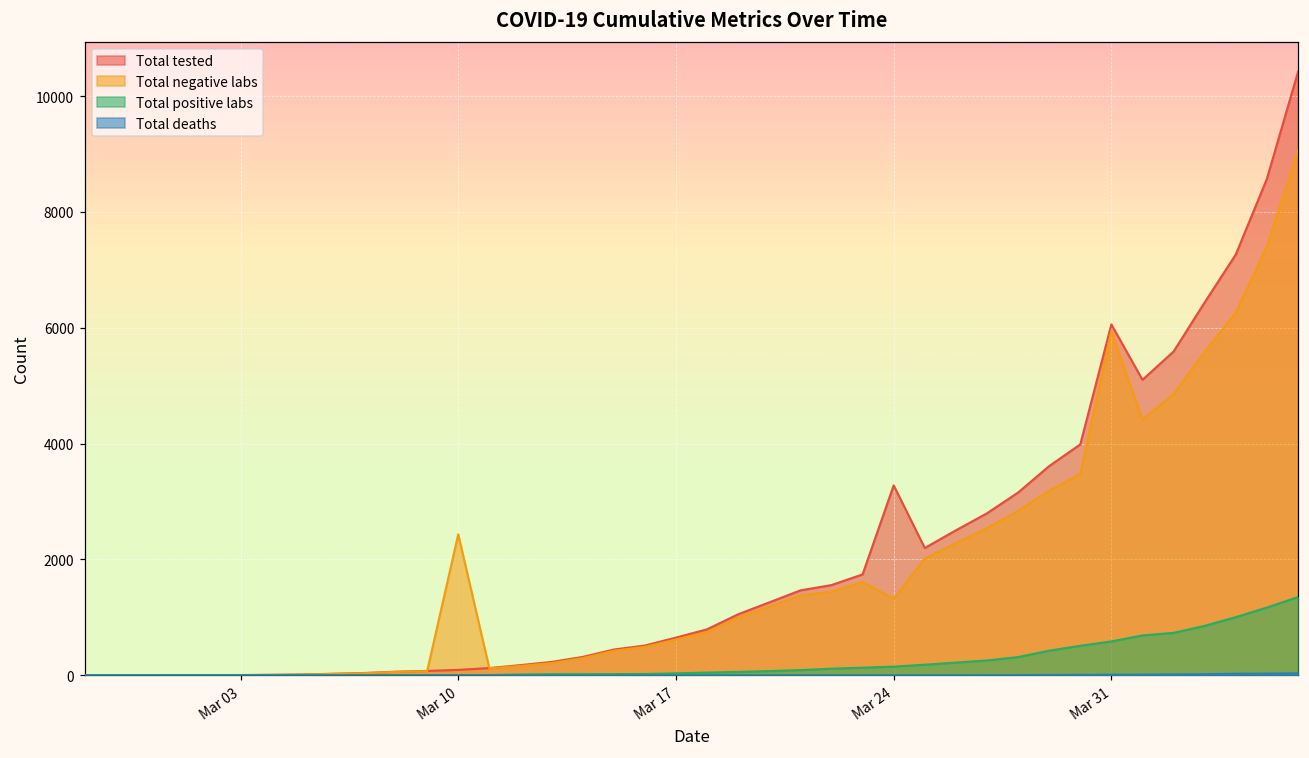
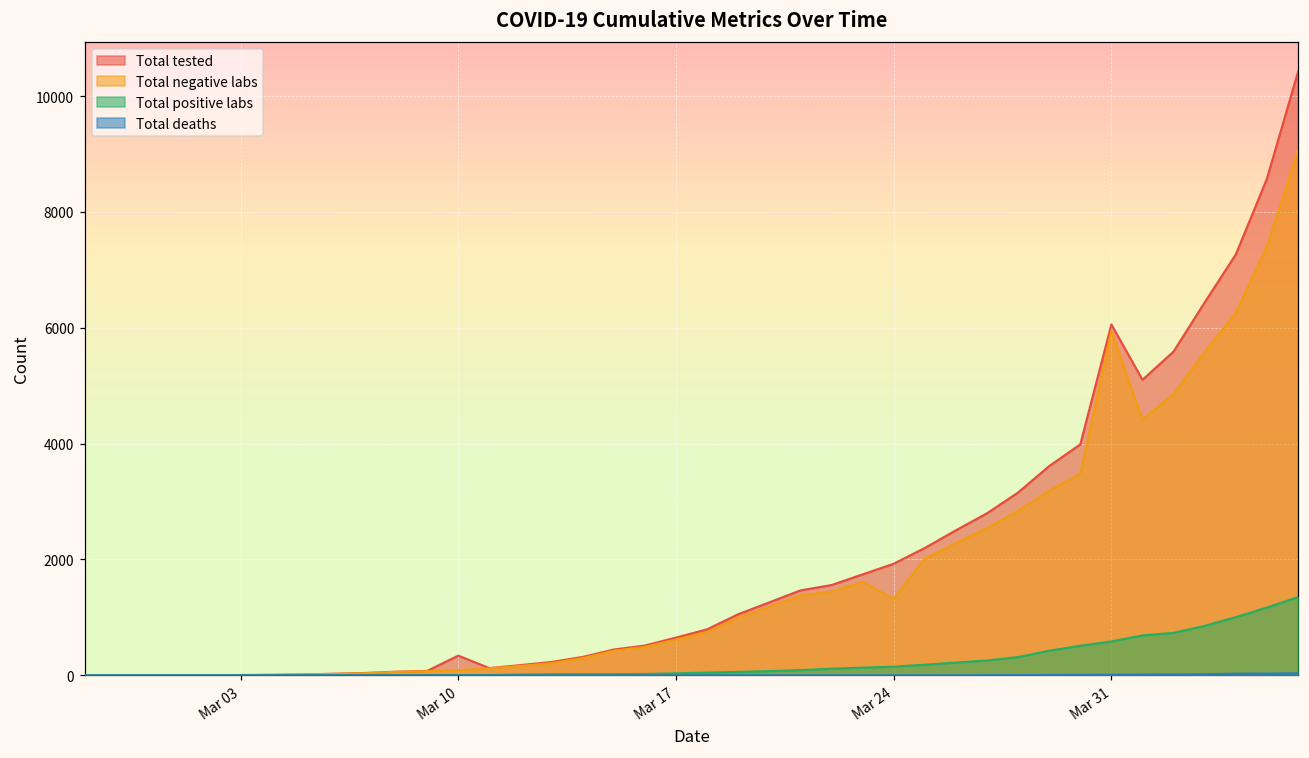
Total tested, Mar 10: 100 -> 300
Total negative labs, Mar 10: 2400 -> 100
Total tested, Mar 24: 3300 -> 1900
